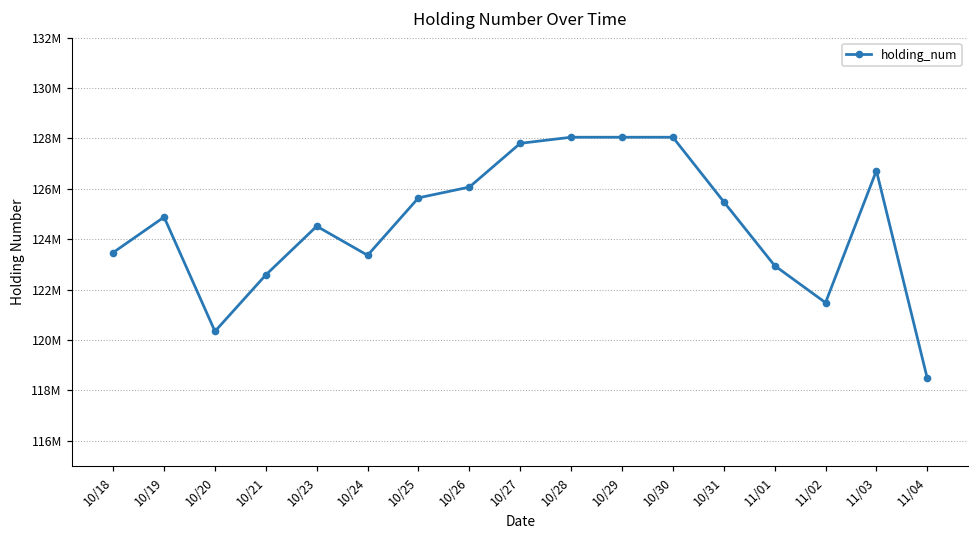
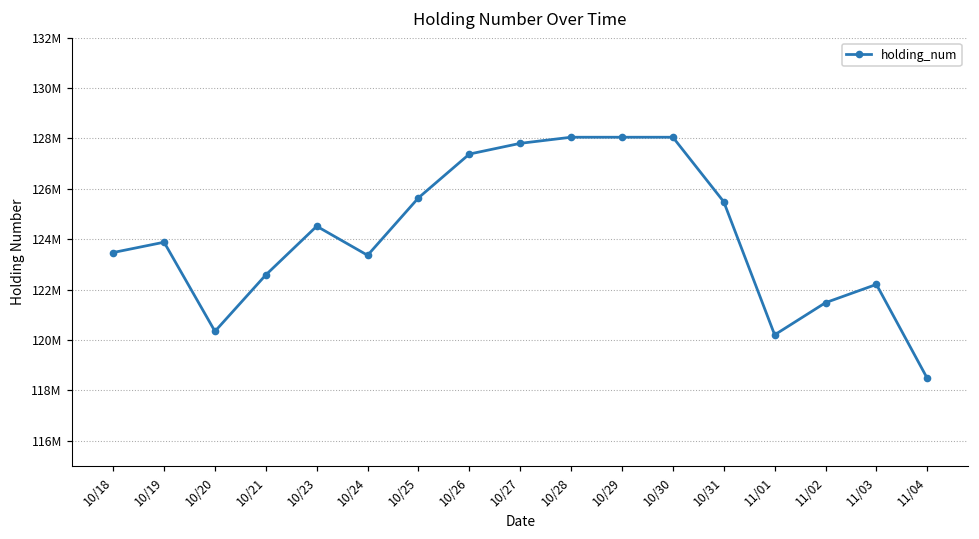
10/19: 124900000 -> 123900000
10/26: 126100000 -> 127400000
11/01: 123000000 -> 120200000
11/03: 126700000 -> 122200000
